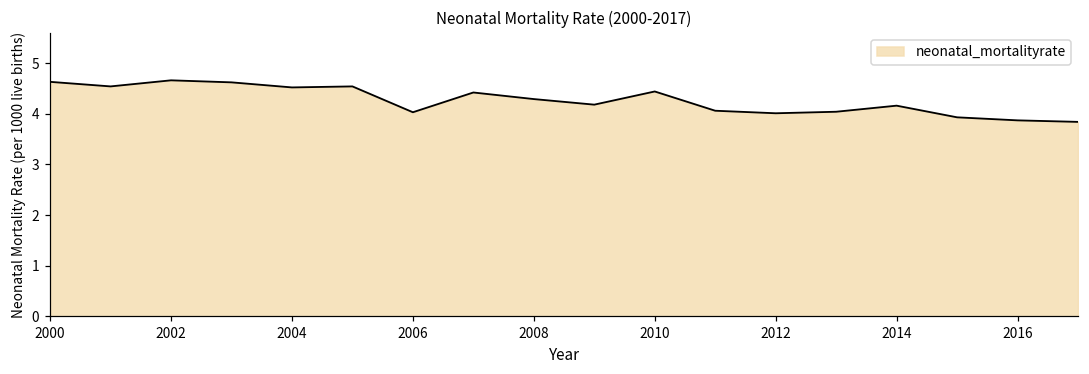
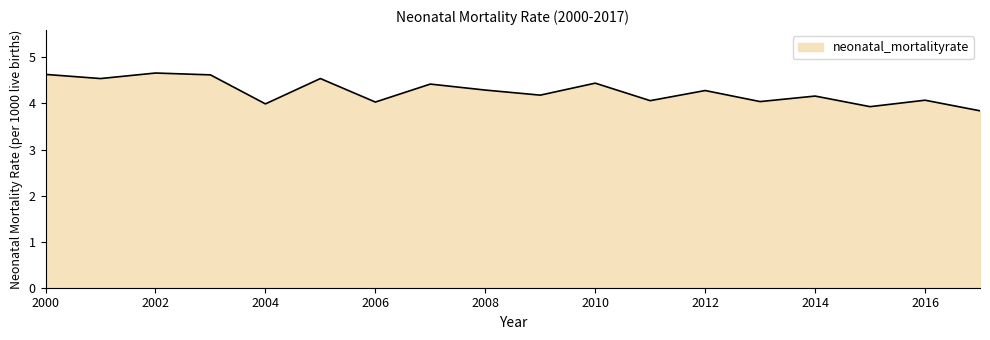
2004: 4.5 -> 4.0
2012: 4.0 -> 4.3
2016: 3.9 -> 4.1
